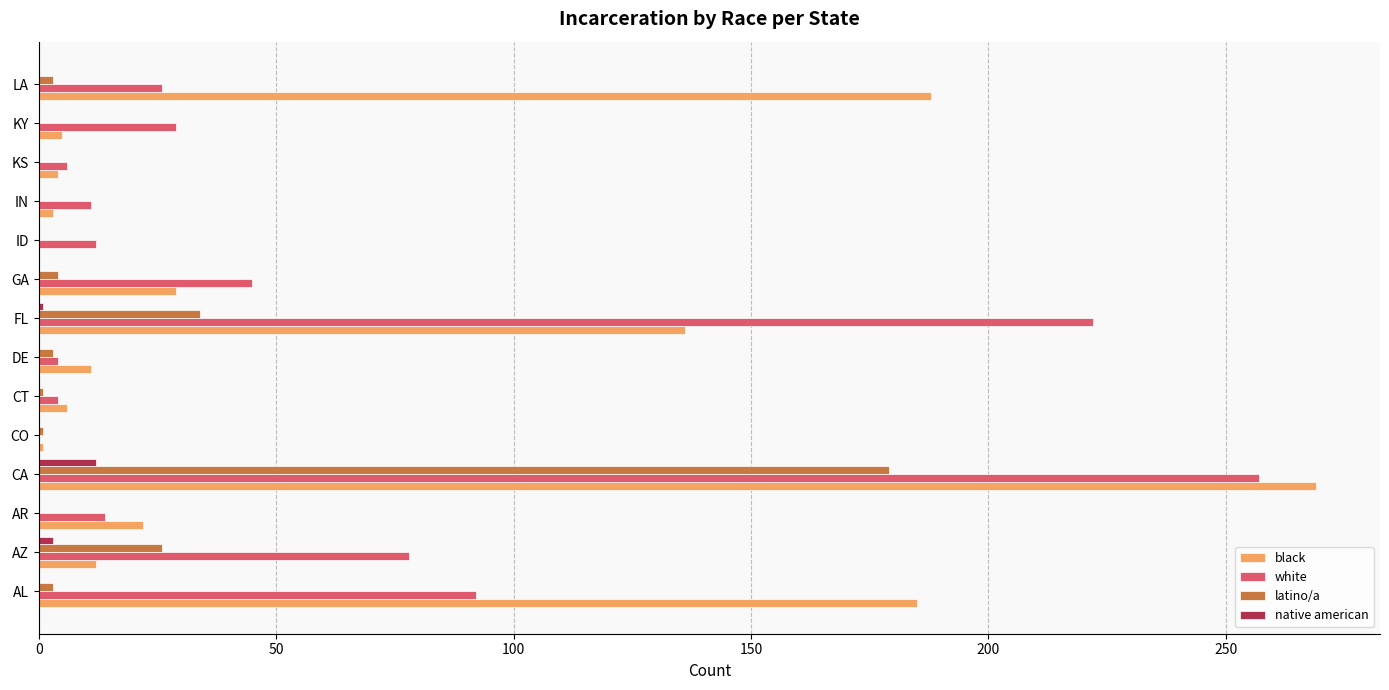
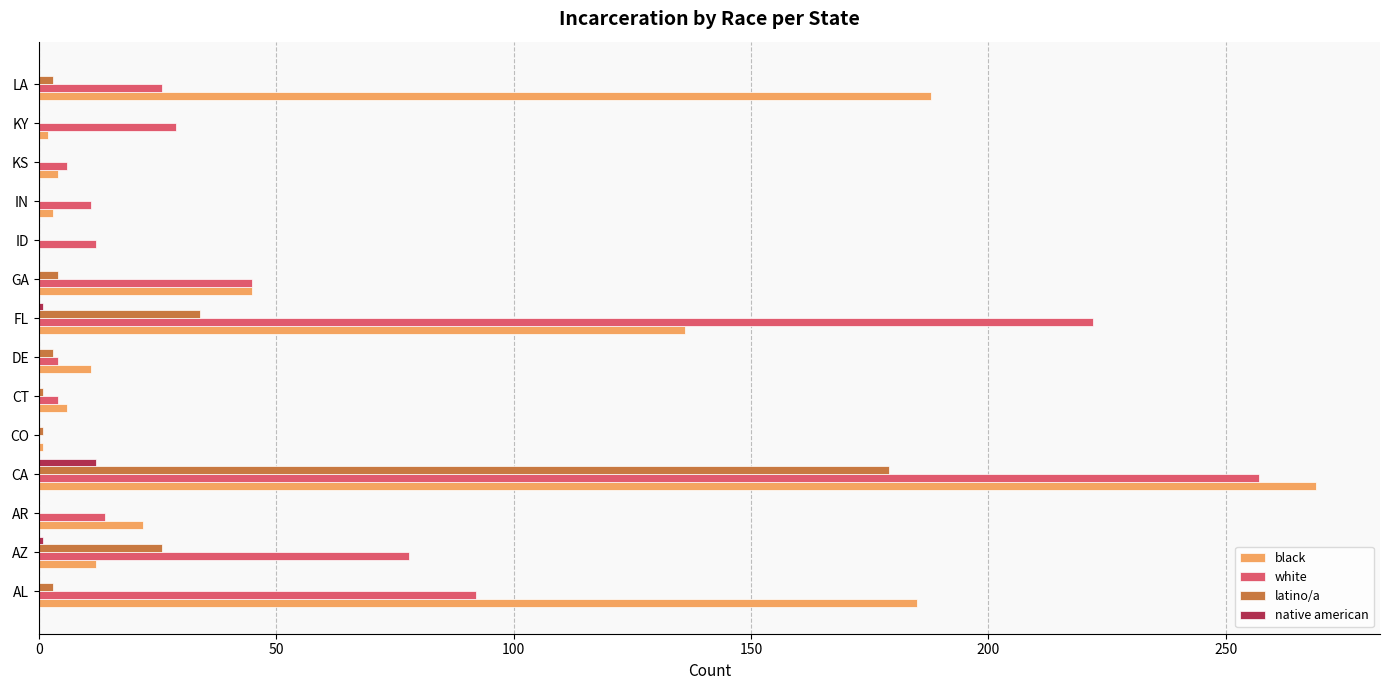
black, KY: 5 -> 2
black, GA: 29 -> 45
native american, AZ: 3 -> 1
